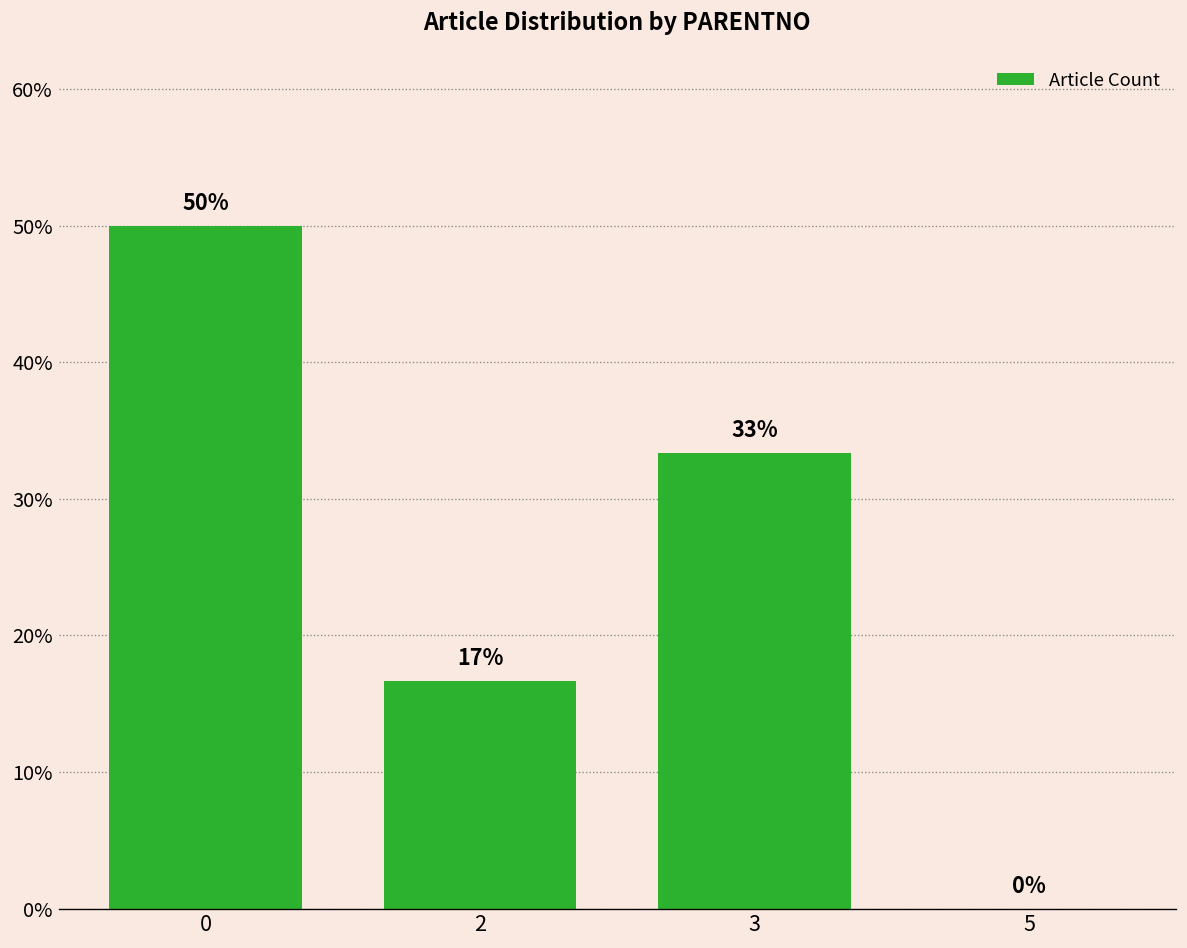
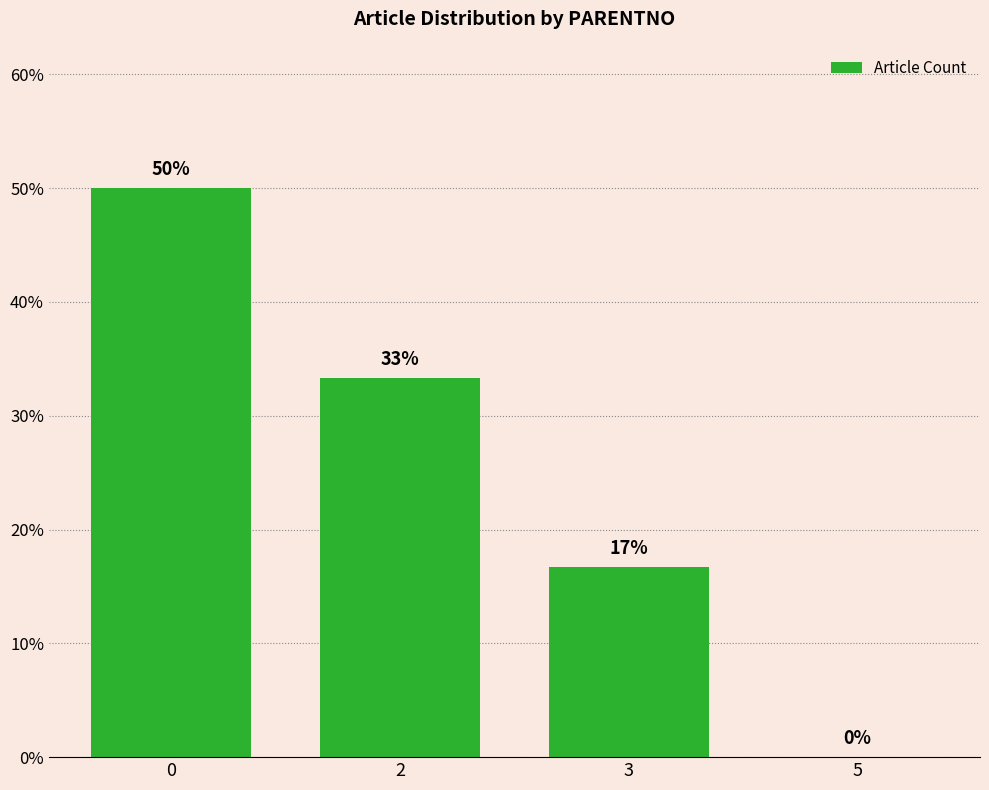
2: 17% -> 33%
3: 33% -> 17%
